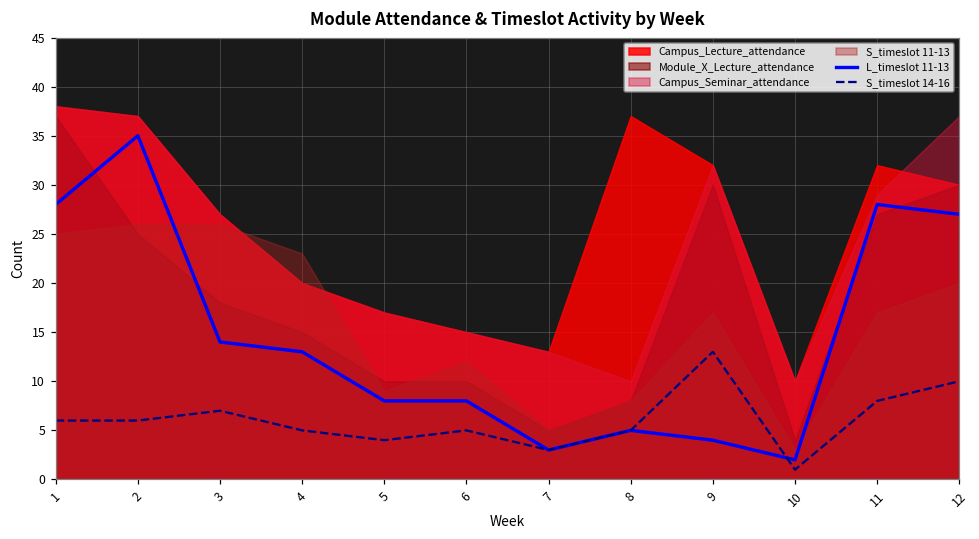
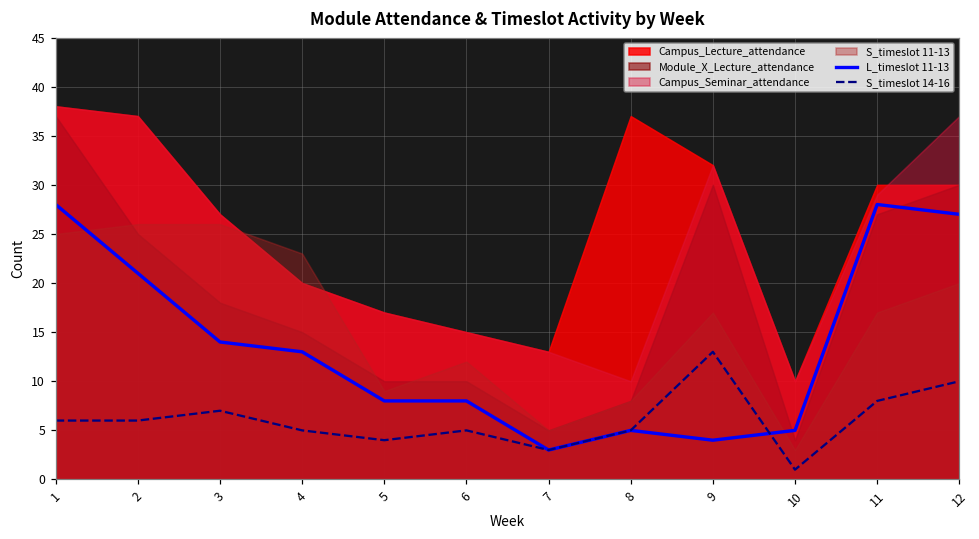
L_timeslot 11-13, 2: 35 -> 21
L_timeslot 11-13, 10: 2 -> 5
Campus_Lecture_attendance, 11: 32 -> 30
